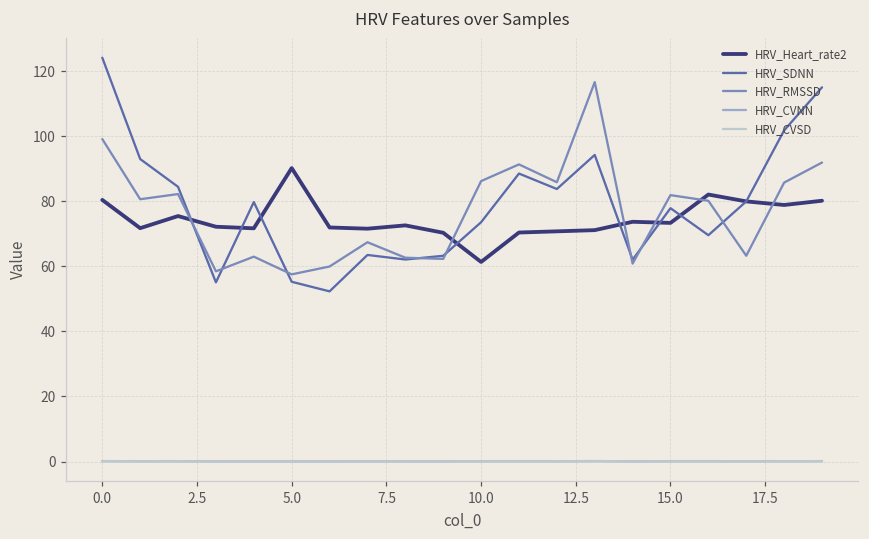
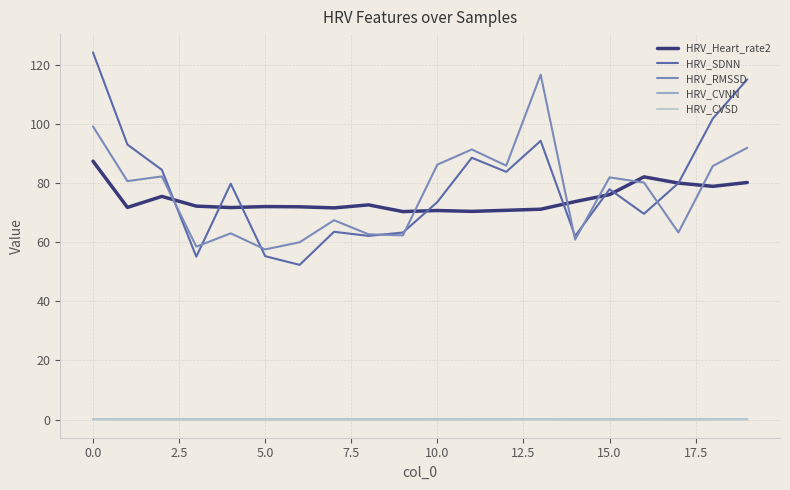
HRV_Heart_rate2, 0.0: 80 -> 87
HRV_Heart_rate2, 5.0: 90 -> 72
HRV_Heart_rate2, 10.0: 61 -> 71
HRV_Heart_rate2, 15.0: 73 -> 76
